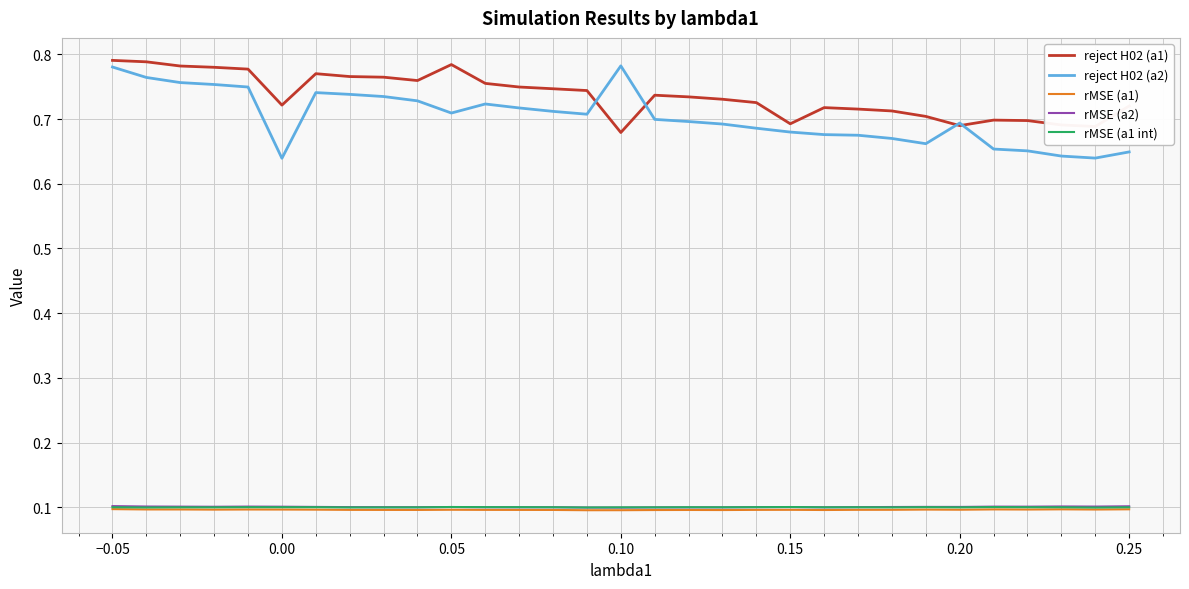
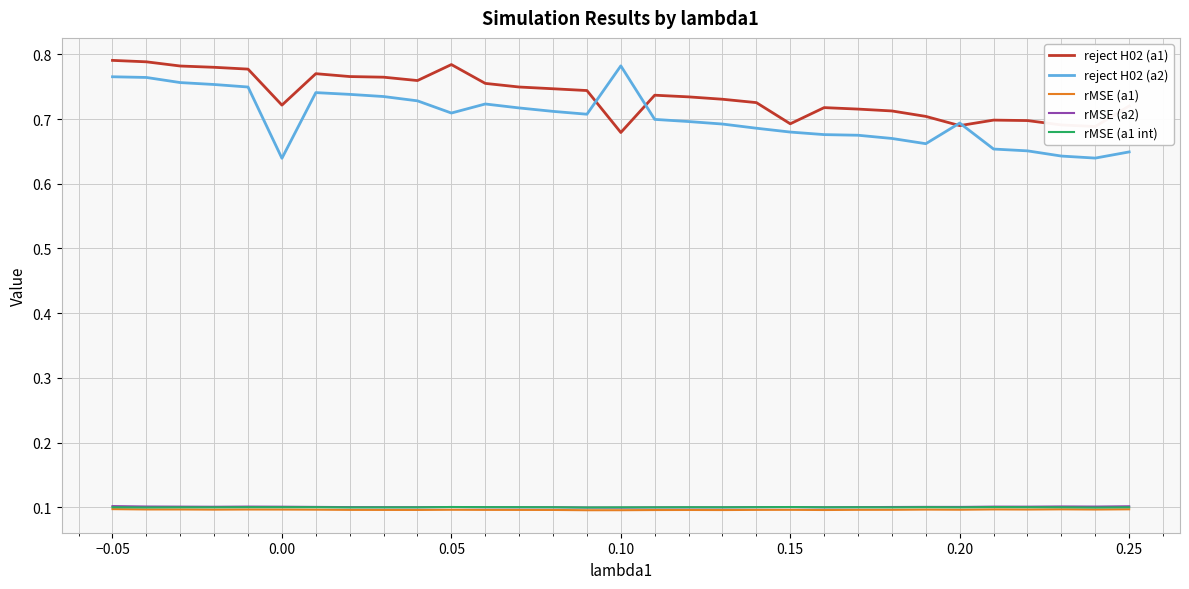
reject H02 (a2), −0.05: 0.78 -> 0.77
